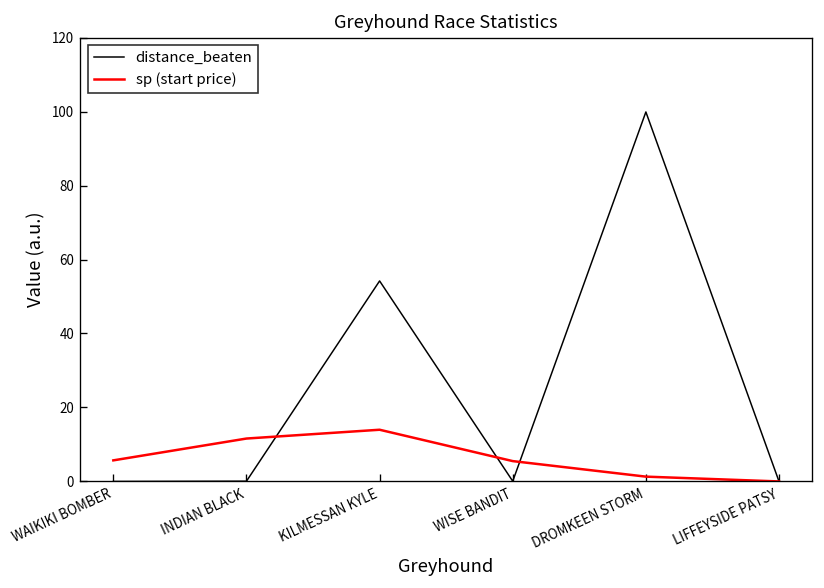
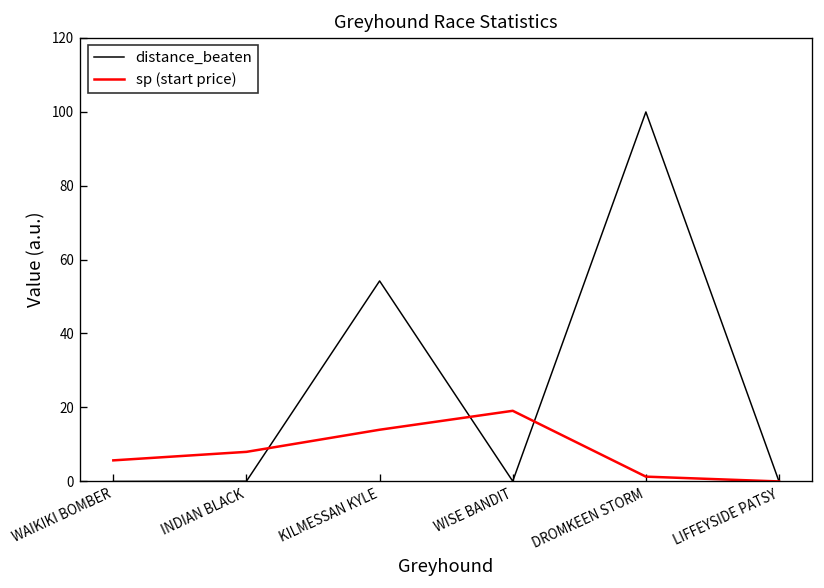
sp (start price), INDIAN BLACK: 12 -> 8
sp (start price), WISE BANDIT: 6 -> 19
